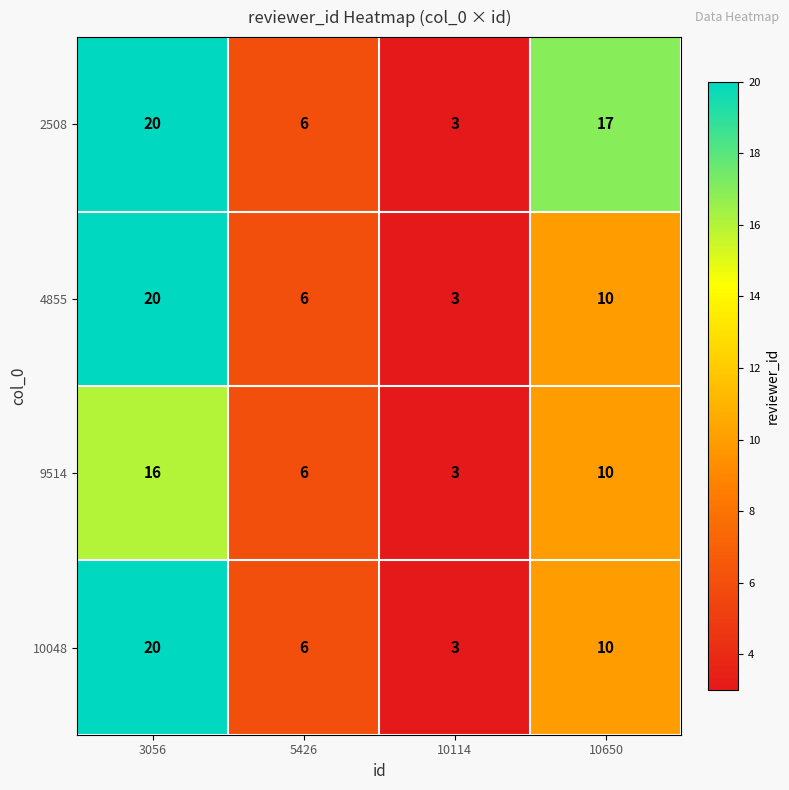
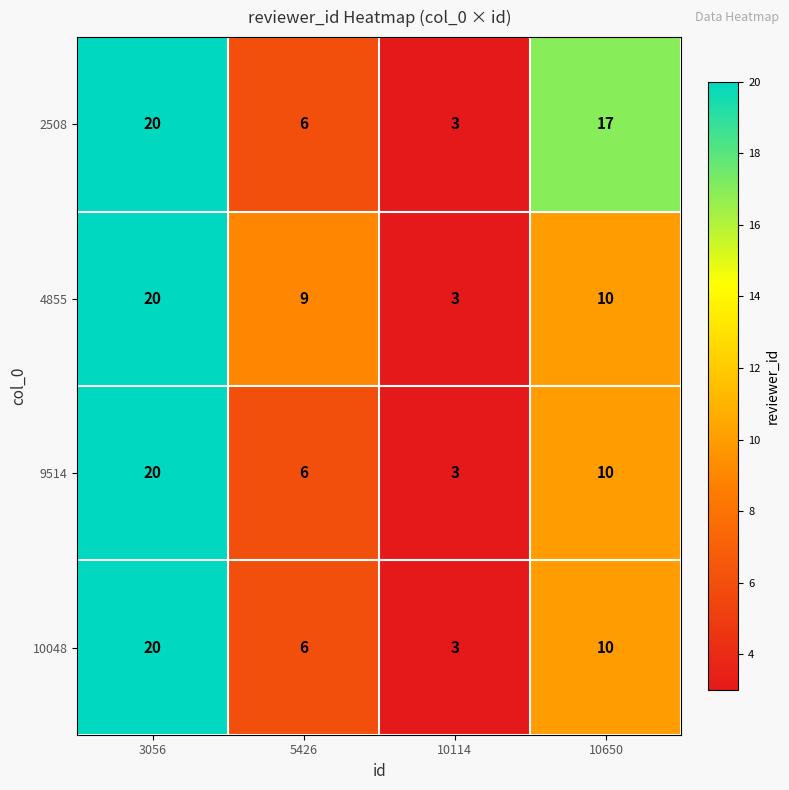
4855, 5426: 6 -> 9
9514, 3056: 16 -> 20
